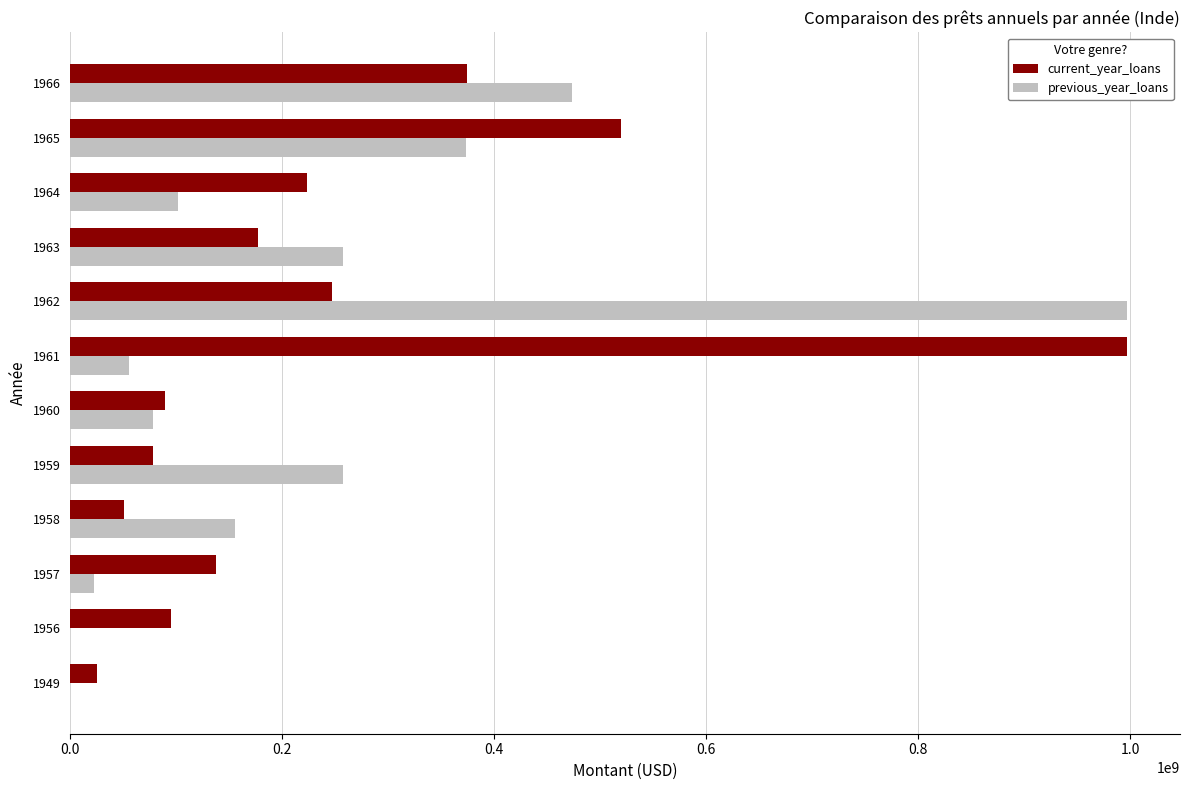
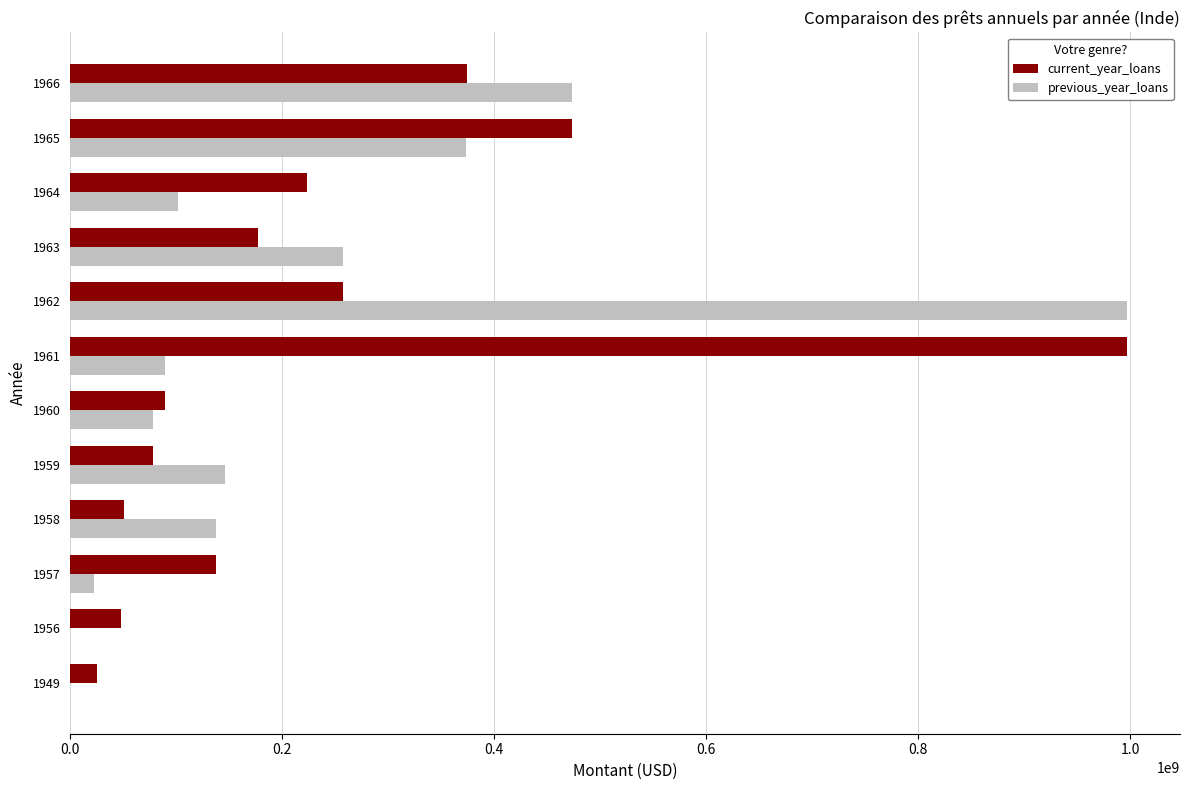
current_year_loans, 1965: 520000000 -> 473000000
current_year_loans, 1962: 247000000 -> 257000000
previous_year_loans, 1961: 55000000 -> 89000000
previous_year_loans, 1959: 257000000 -> 146000000
previous_year_loans, 1958: 155000000 -> 138000000
current_year_loans, 1956: 95000000 -> 48000000
